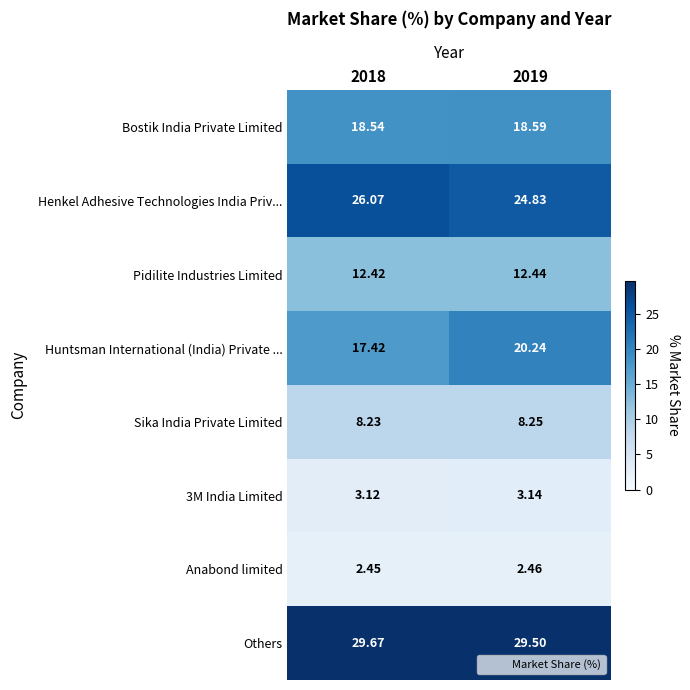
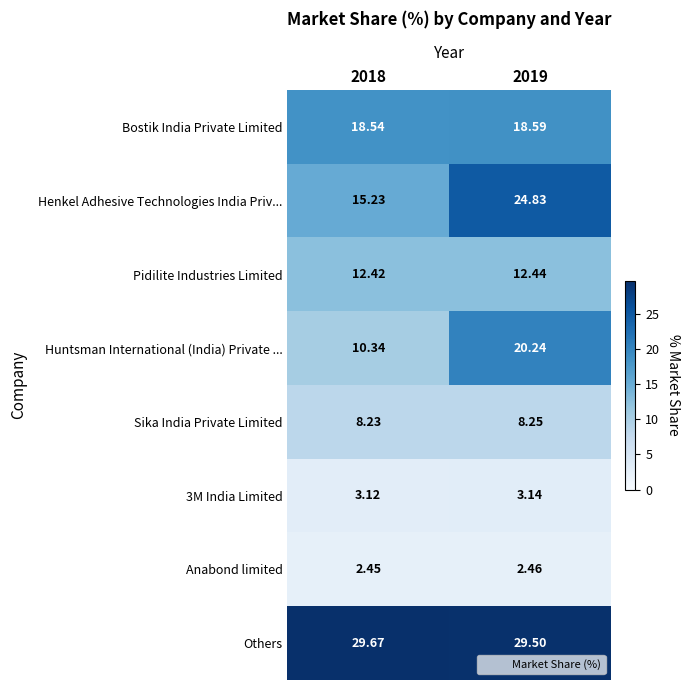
Henkel Adhesive Technologies India Priv..., 2018: 26.07 -> 15.23
Huntsman International (India) Private ..., 2018: 17.42 -> 10.34
